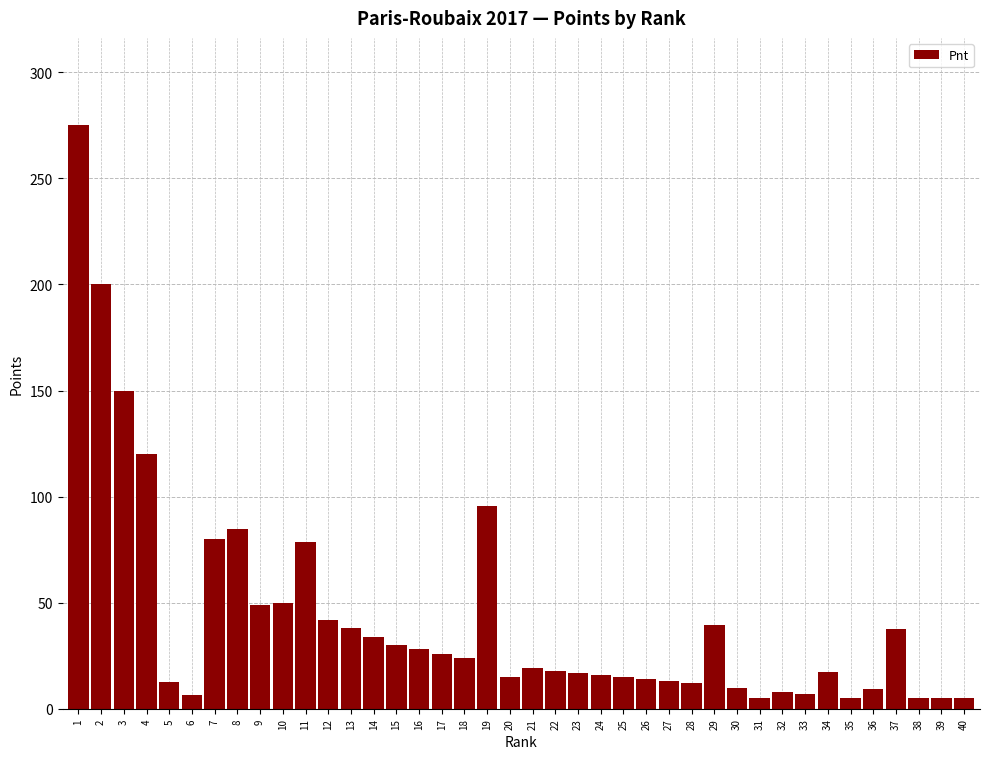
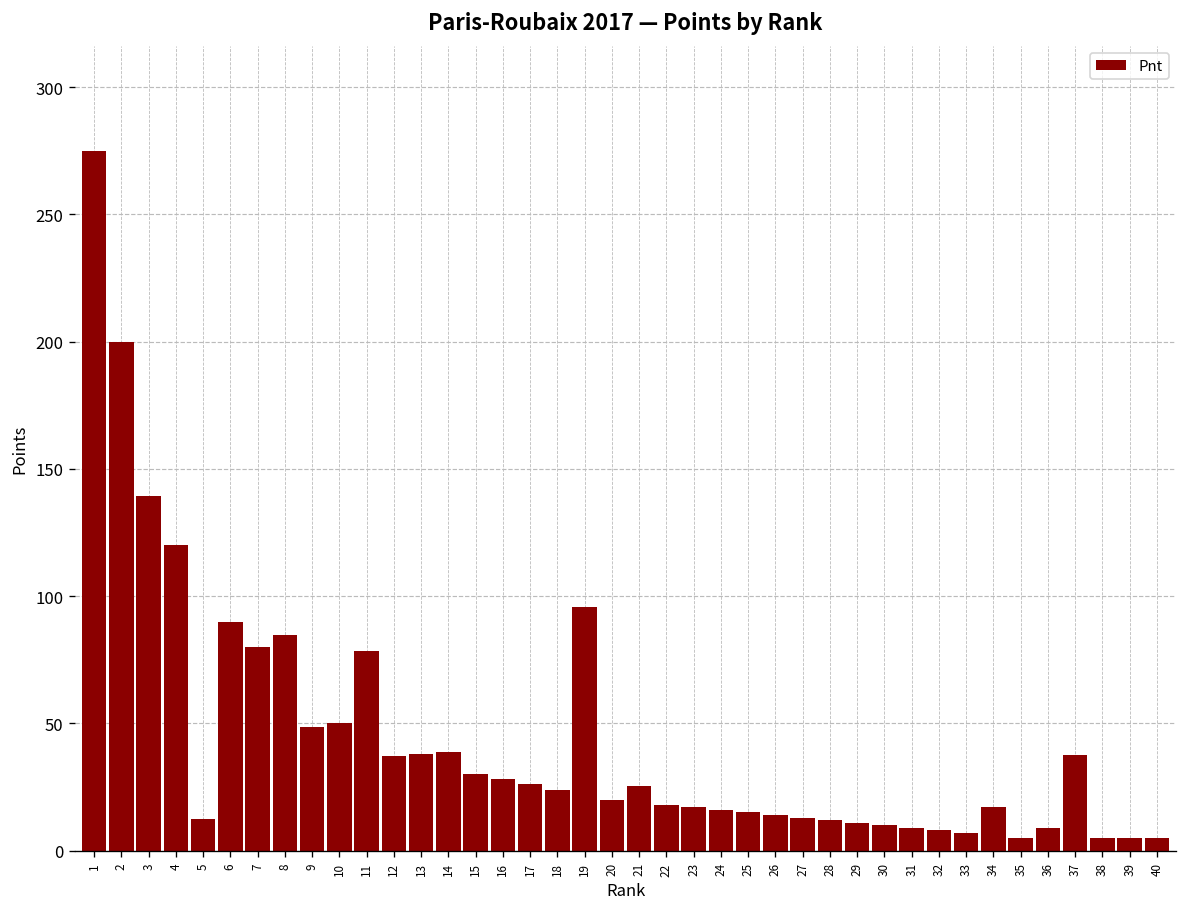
3: 150 -> 139
6: 7 -> 90
12: 42 -> 37
14: 34 -> 39
20: 15 -> 20
21: 19 -> 25
29: 40 -> 11
31: 5 -> 9
